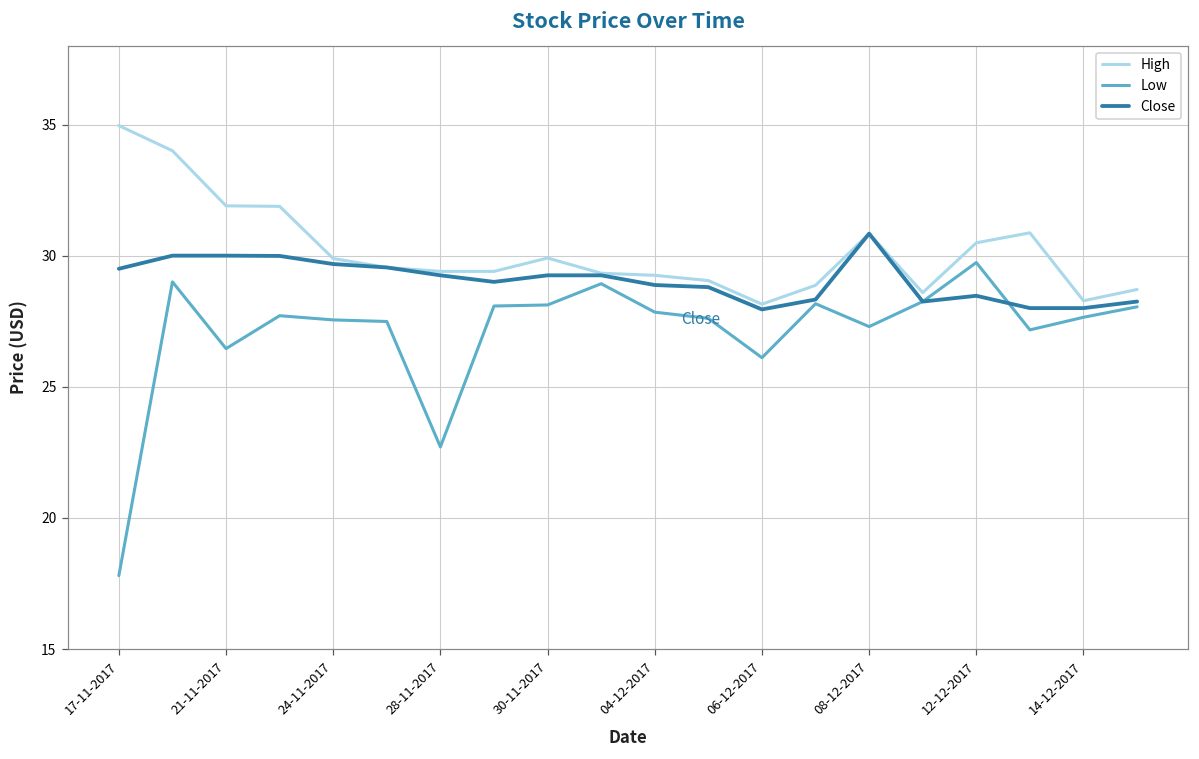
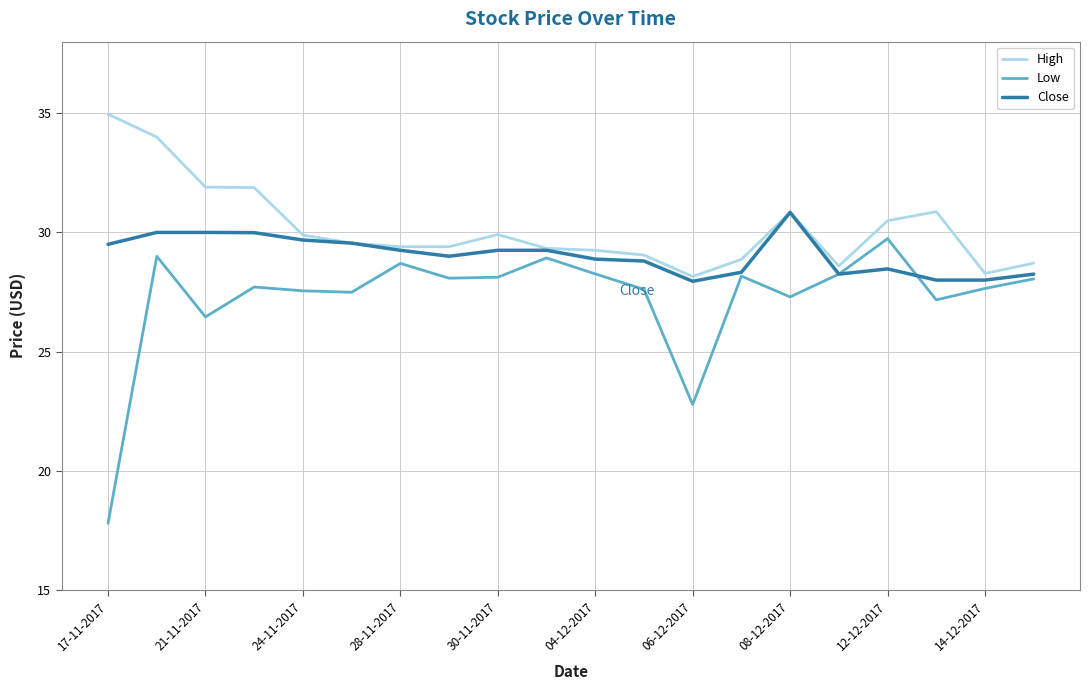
Low, 28-11-2017: 22.7 -> 28.7
Low, 04-12-2017: 27.8 -> 28.3
Low, 06-12-2017: 26.1 -> 22.8
